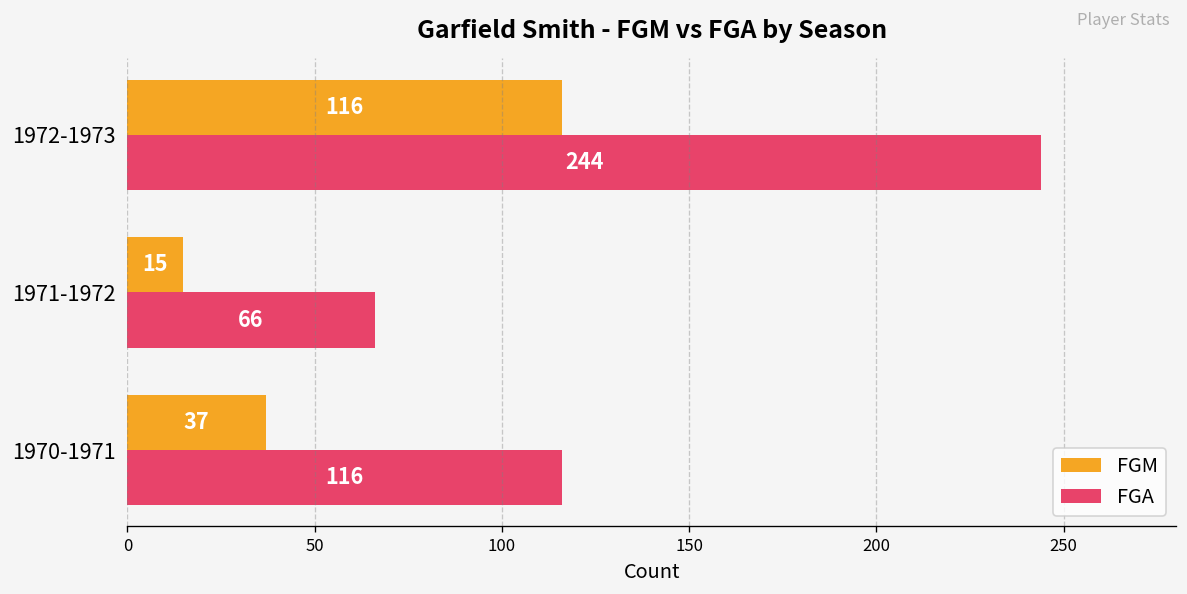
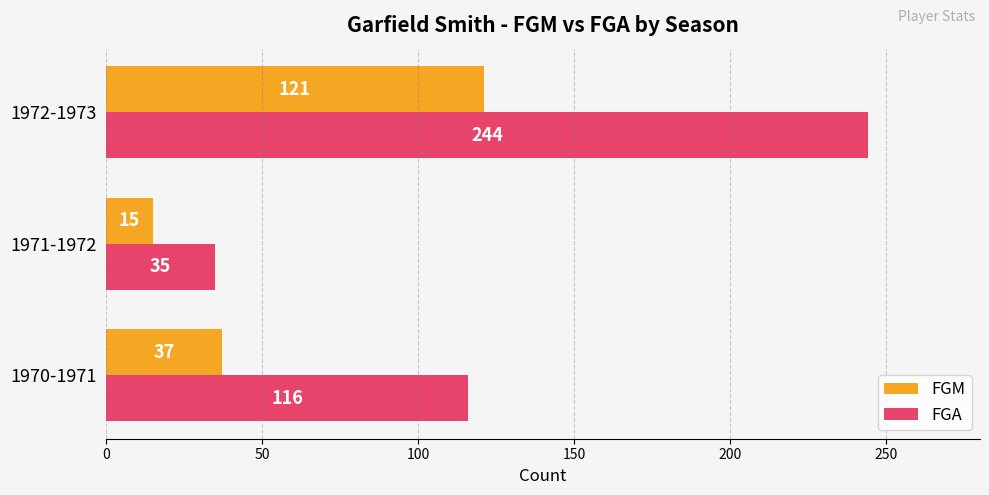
FGM, 1972-1973: 116 -> 121
FGA, 1971-1972: 66 -> 35
